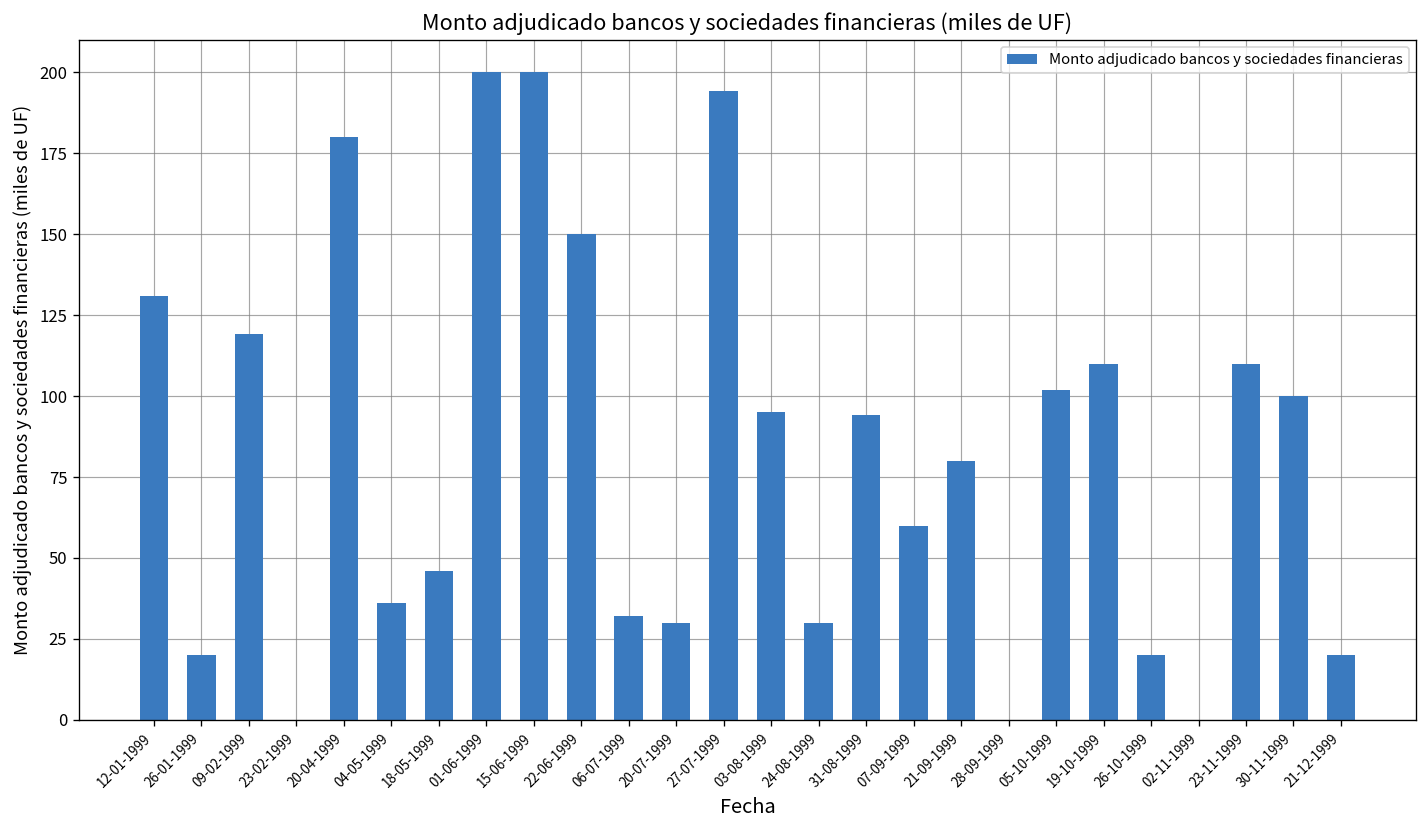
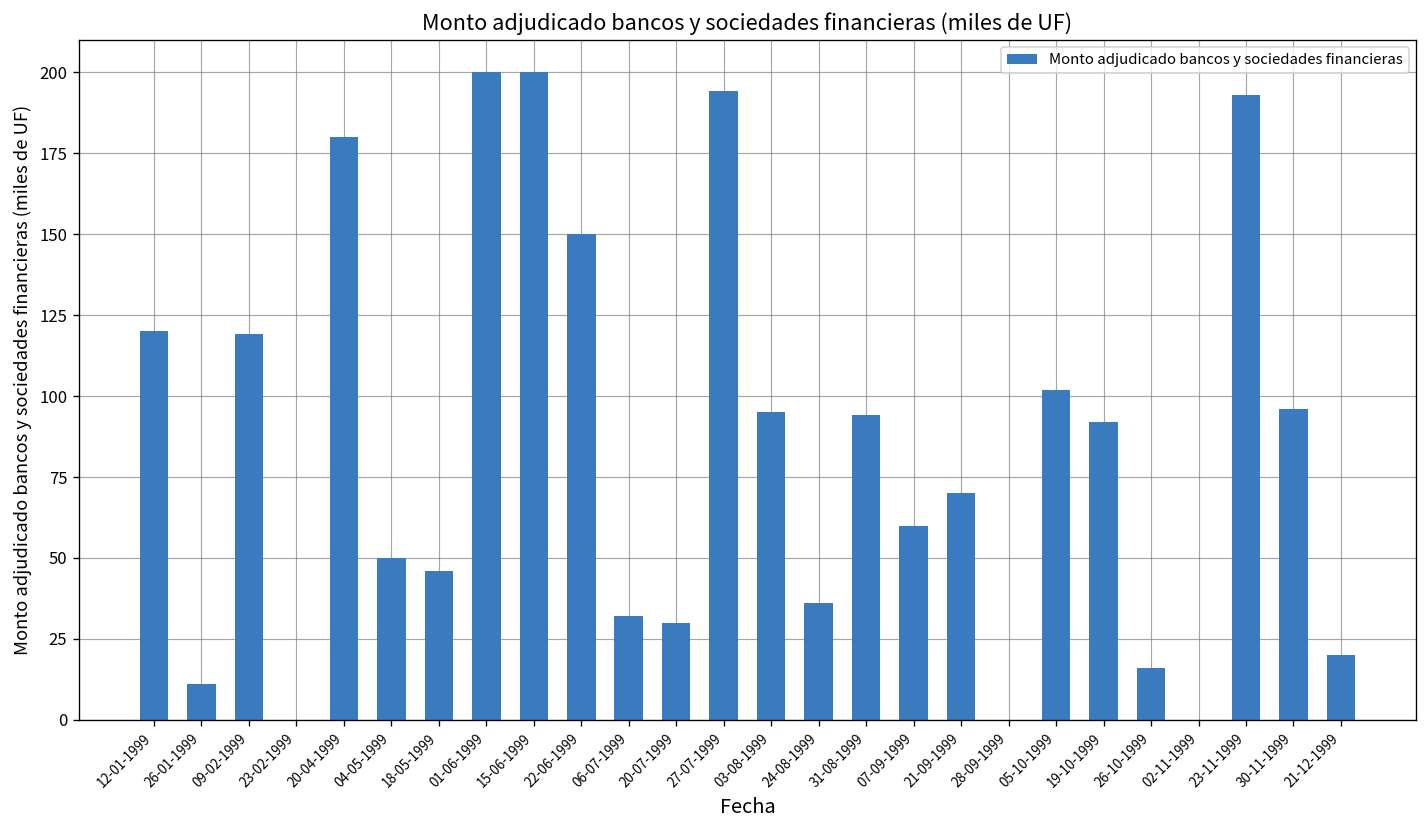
12-01-1999: 131 -> 120
26-01-1999: 20 -> 11
04-05-1999: 36 -> 50
24-08-1999: 30 -> 36
21-09-1999: 80 -> 70
19-10-1999: 110 -> 92
26-10-1999: 20 -> 16
23-11-1999: 110 -> 193
30-11-1999: 100 -> 96
